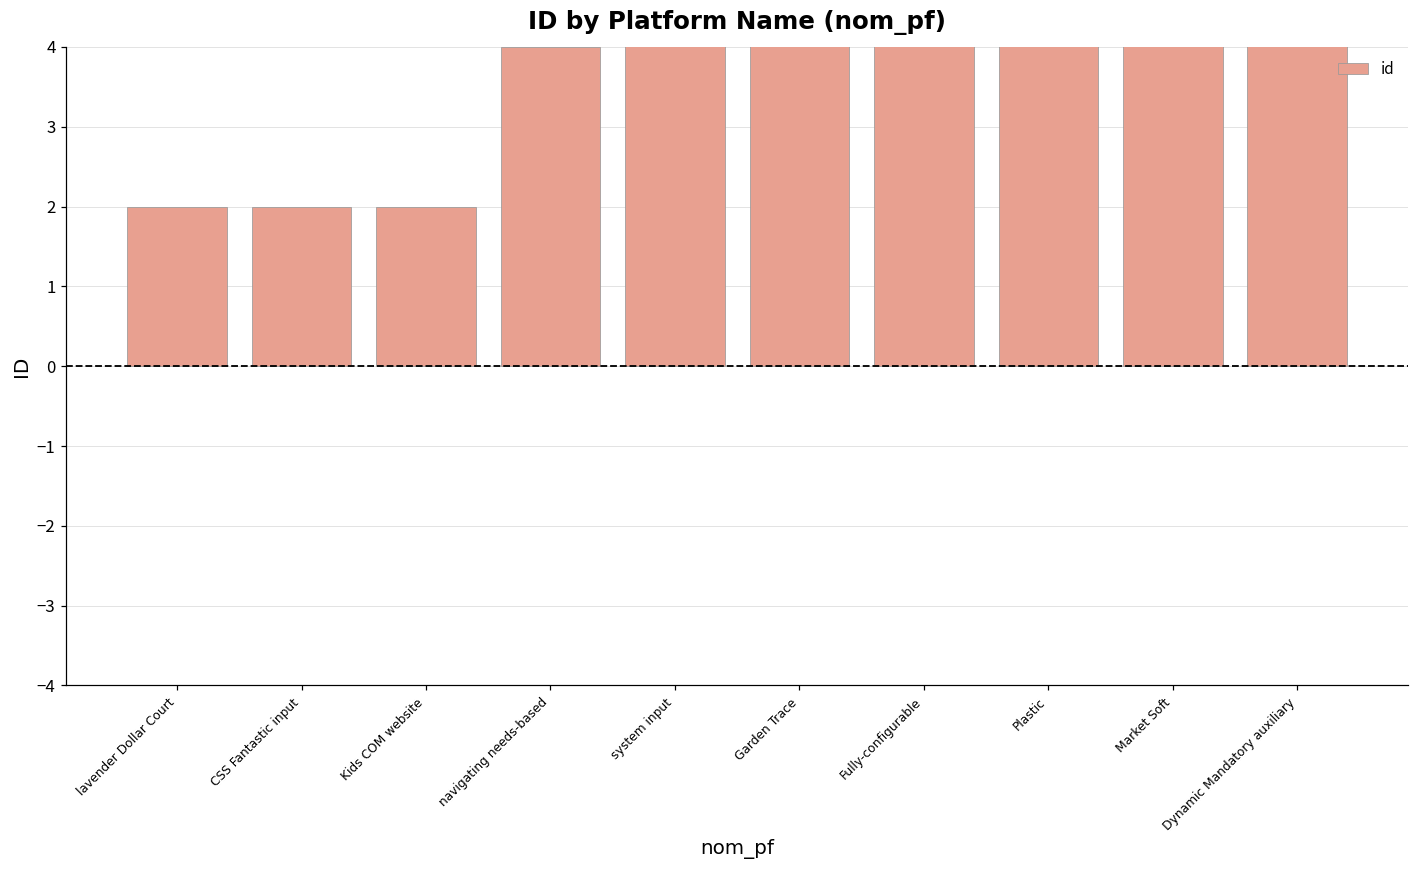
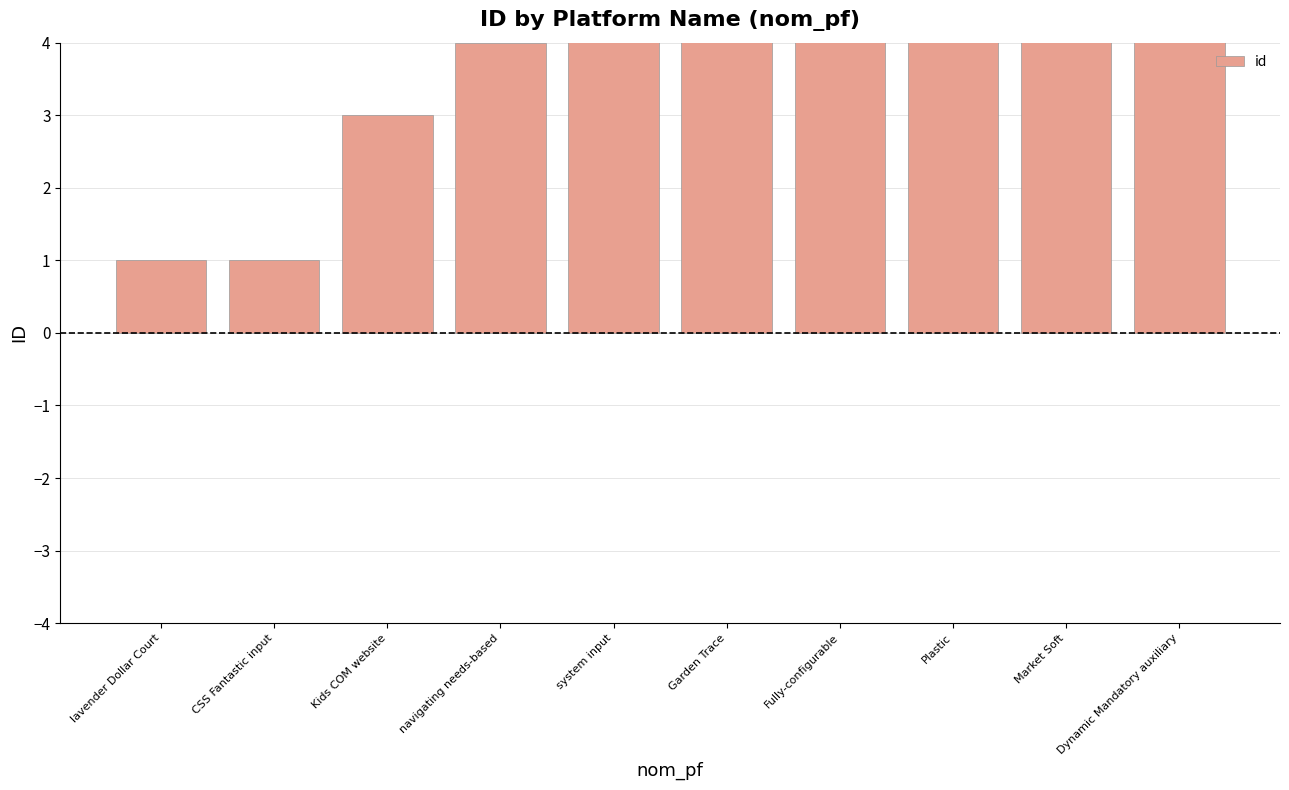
lavender Dollar Court: 2 -> 1
CSS Fantastic input: 2 -> 1
Kids COM website: 2 -> 3
